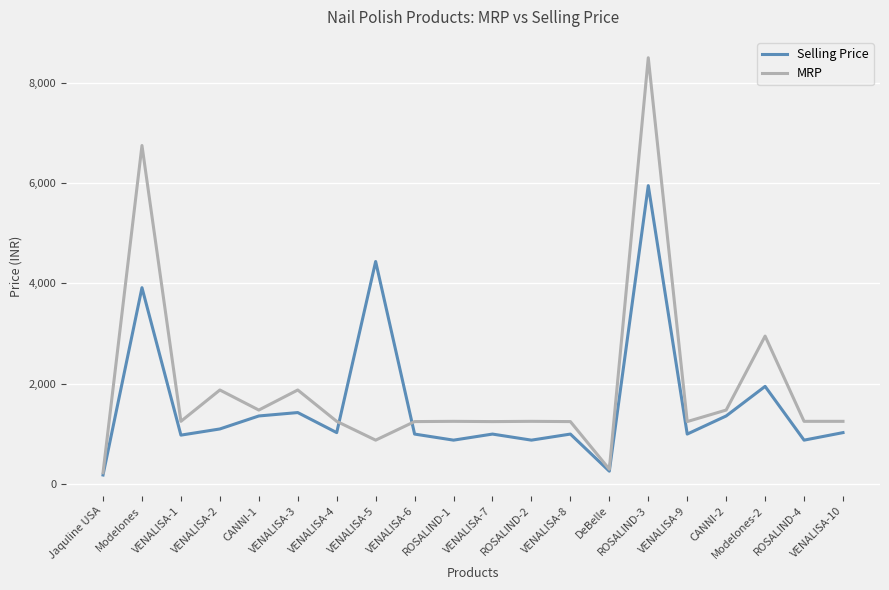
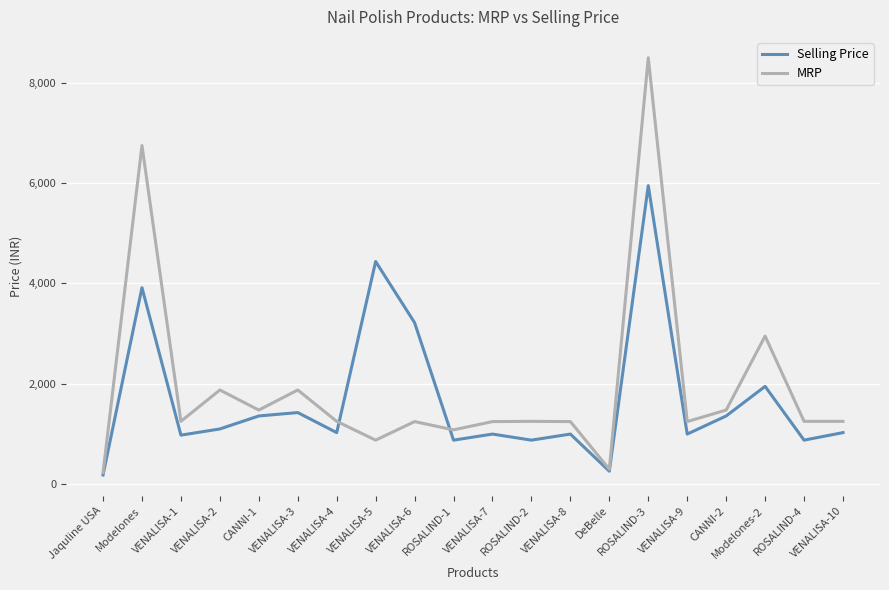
Selling Price, VENALISA-6: 1,000 -> 3,200
MRP, ROSALIND-1: 1,300 -> 1,100
